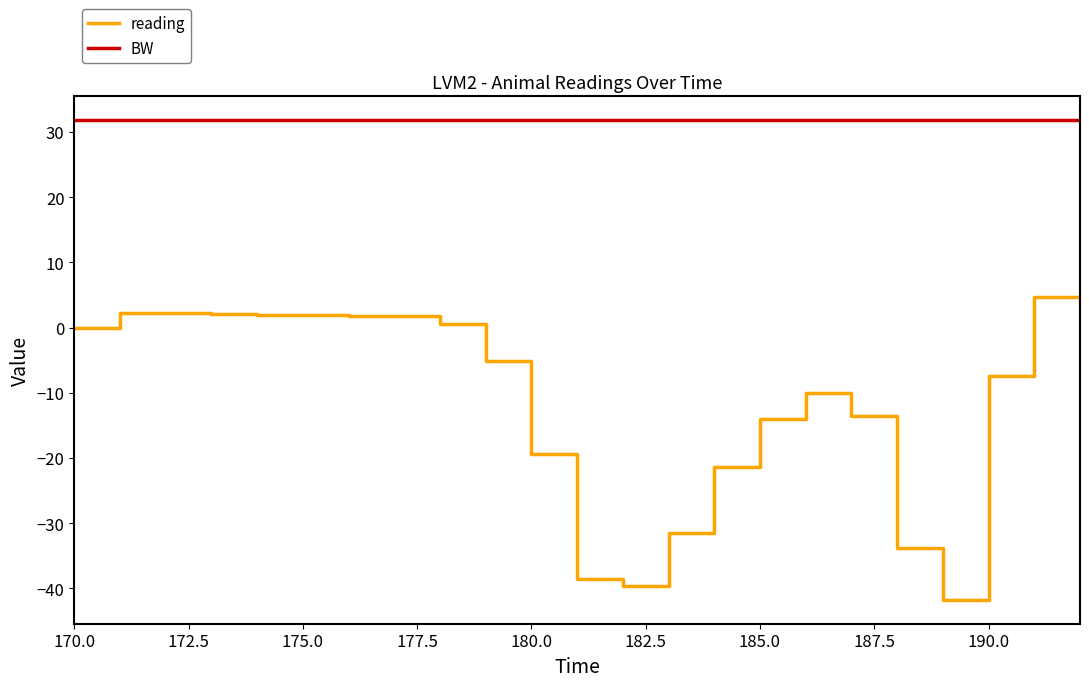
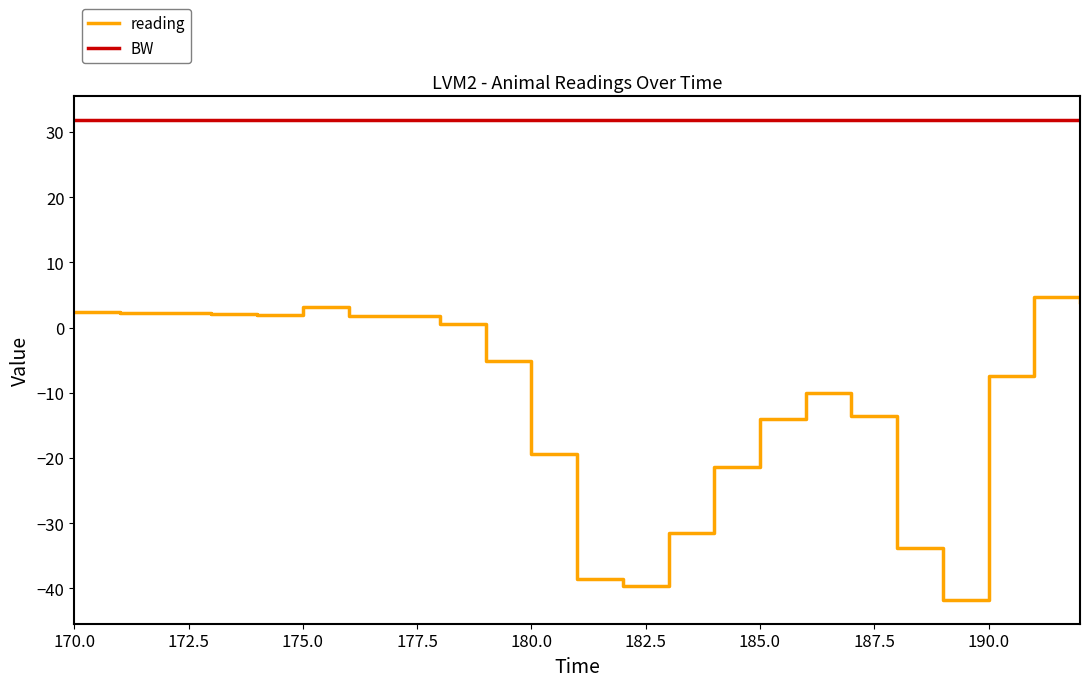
reading, 170.0: 0 -> 2
reading, 175.0: 2 -> 3
